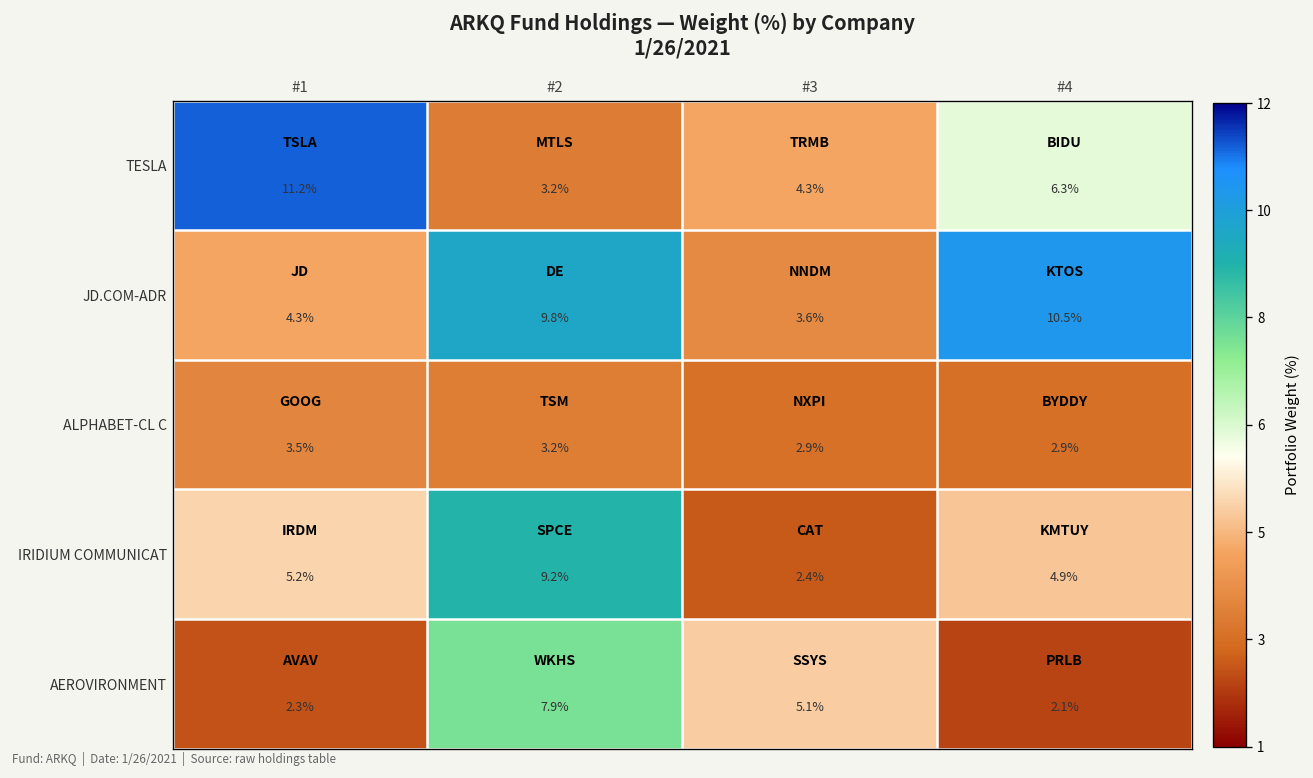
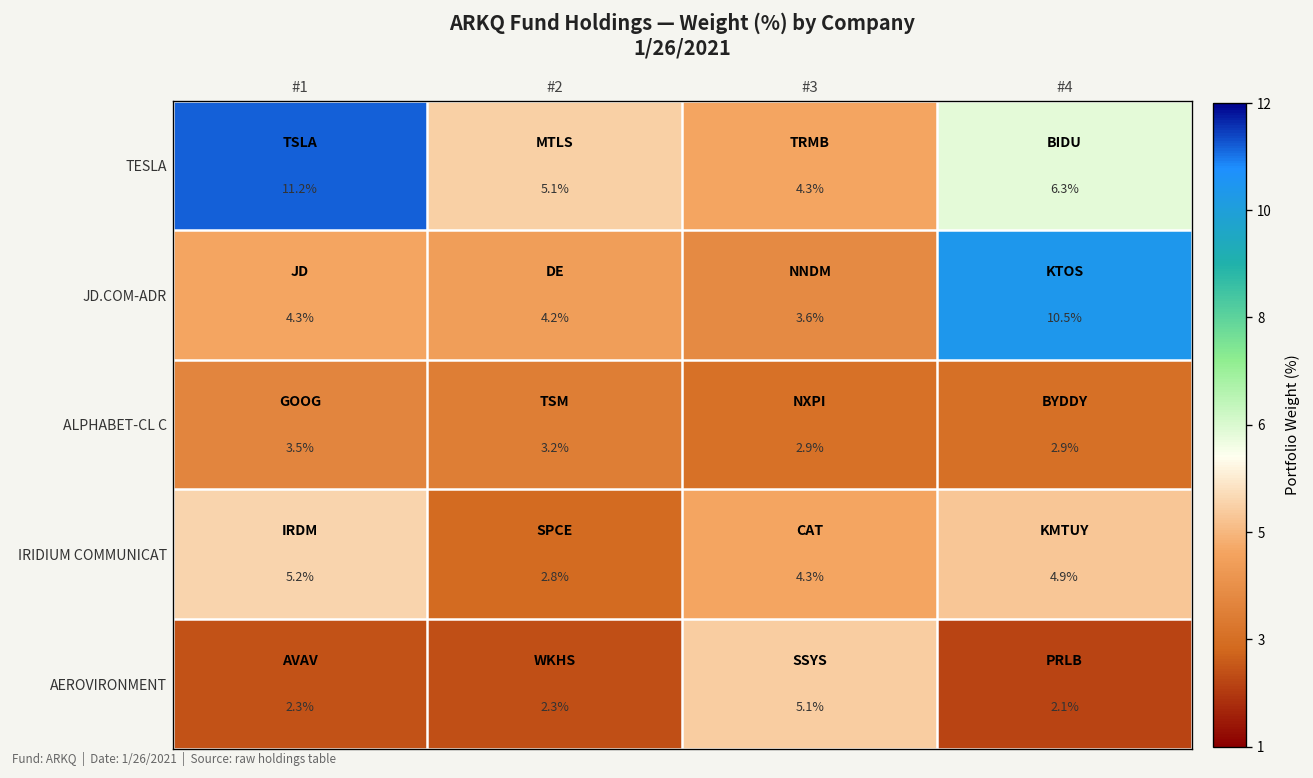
TESLA, #2: 3.2% -> 5.1%
JD.COM-ADR, #2: 9.8% -> 4.2%
IRIDIUM COMMUNICAT, #2: 9.2% -> 2.8%
IRIDIUM COMMUNICAT, #3: 2.4% -> 4.3%
AEROVIRONMENT, #2: 7.9% -> 2.3%
